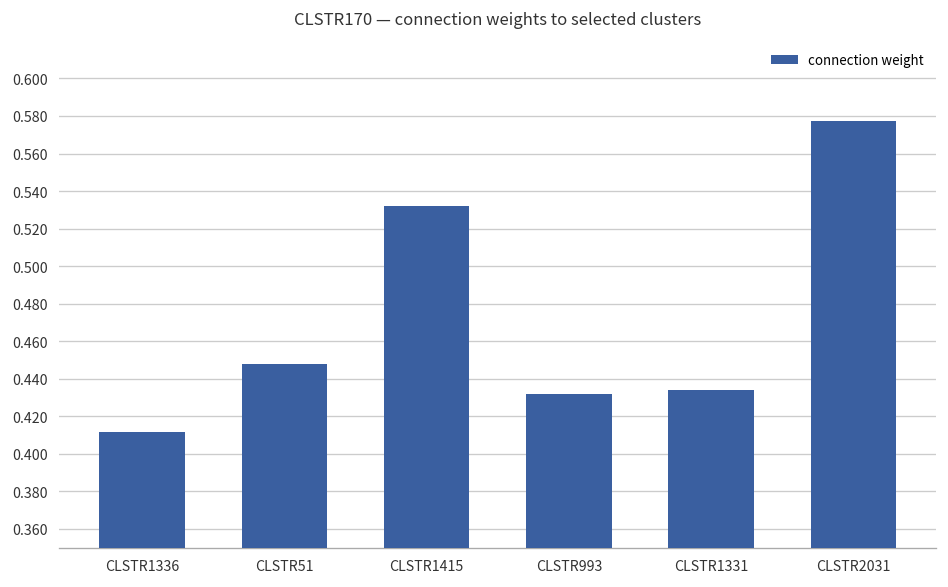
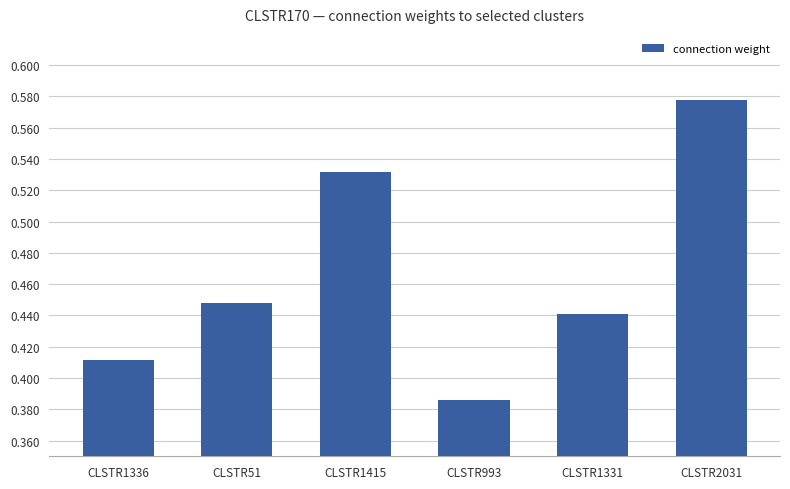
CLSTR993: 0.432 -> 0.386
CLSTR1331: 0.434 -> 0.441
